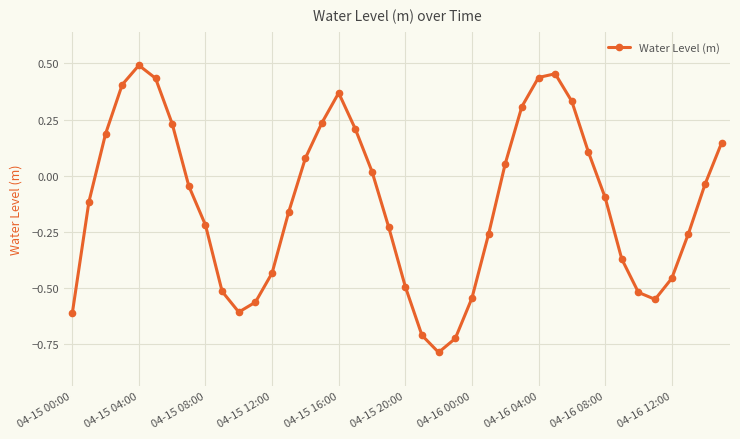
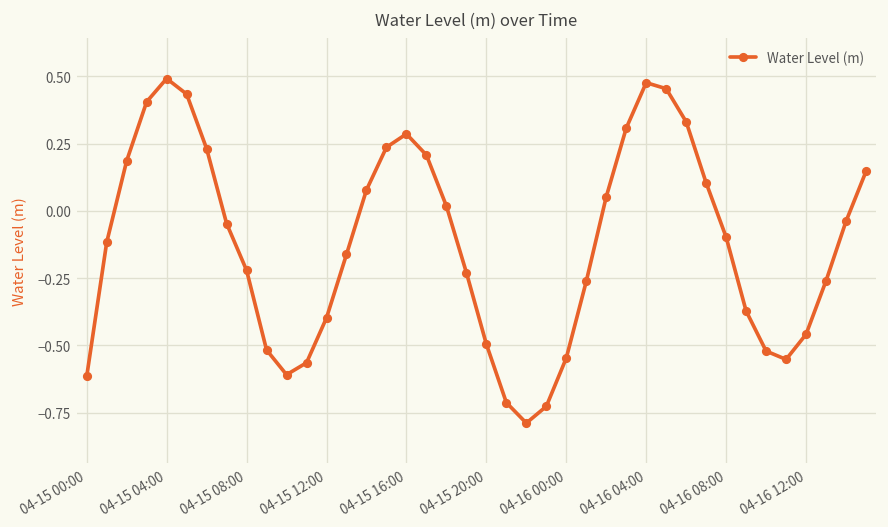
04-15 12:00: -0.43 -> -0.40
04-15 16:00: 0.37 -> 0.29
04-16 04:00: 0.44 -> 0.48
